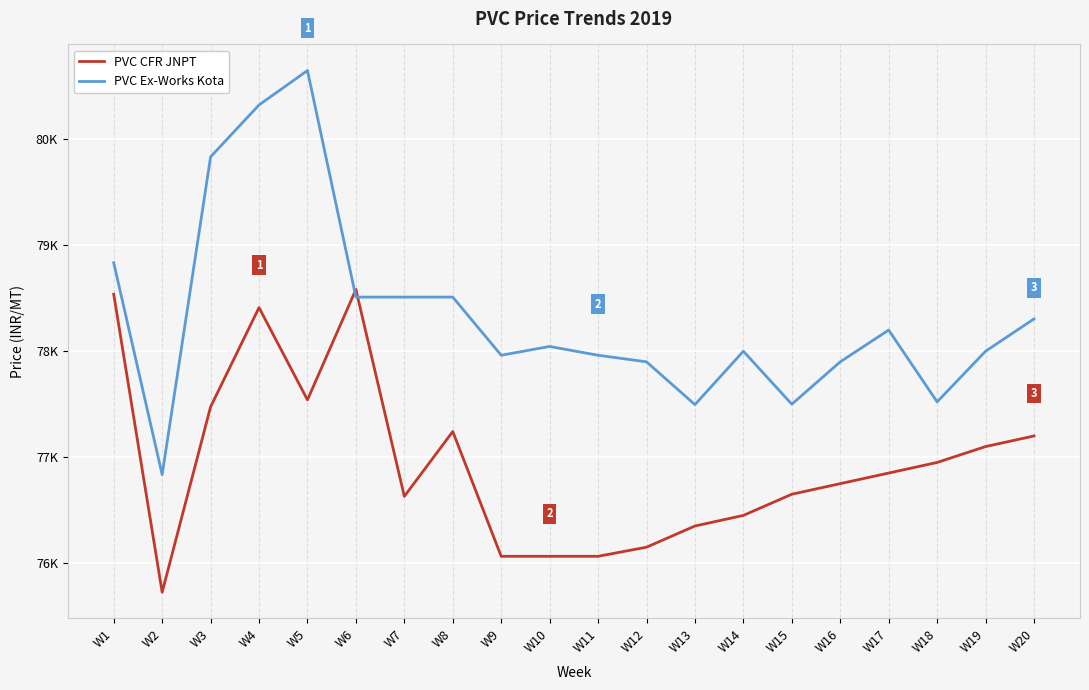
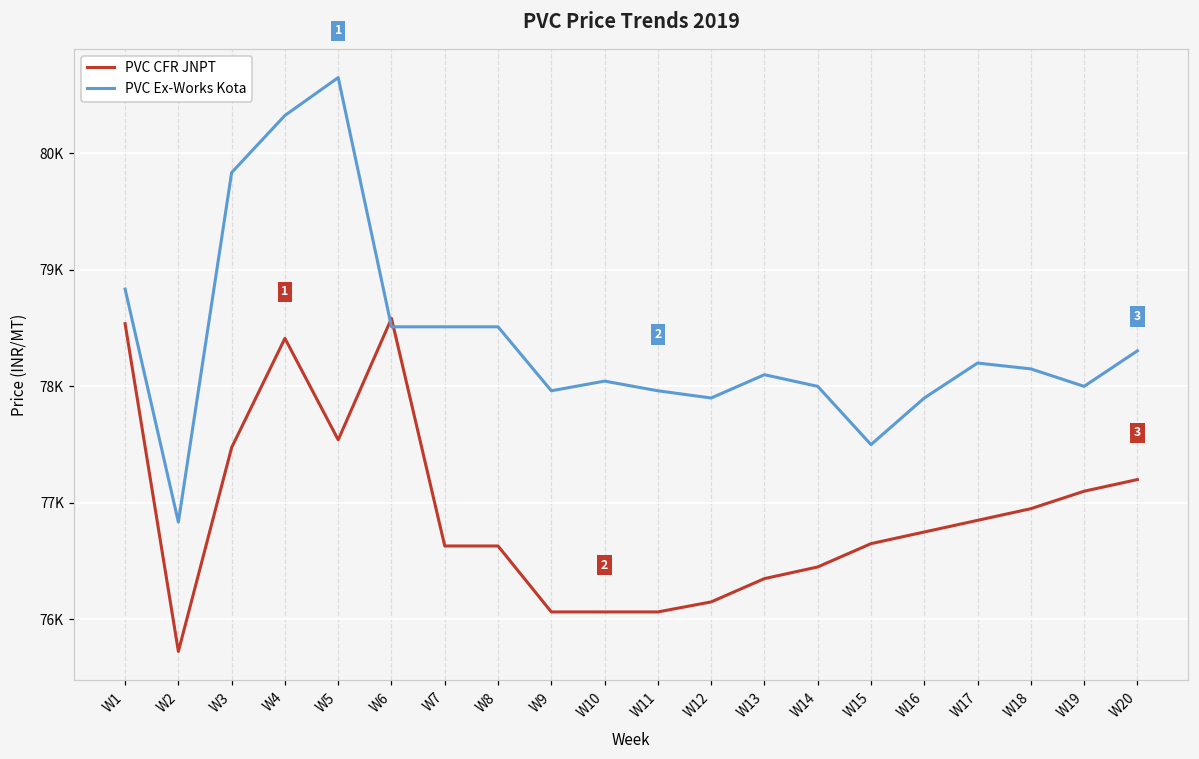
PVC CFR JNPT, W8: 77240 -> 76630
PVC Ex-Works Kota, W13: 77500 -> 78100
PVC Ex-Works Kota, W18: 77520 -> 78150
